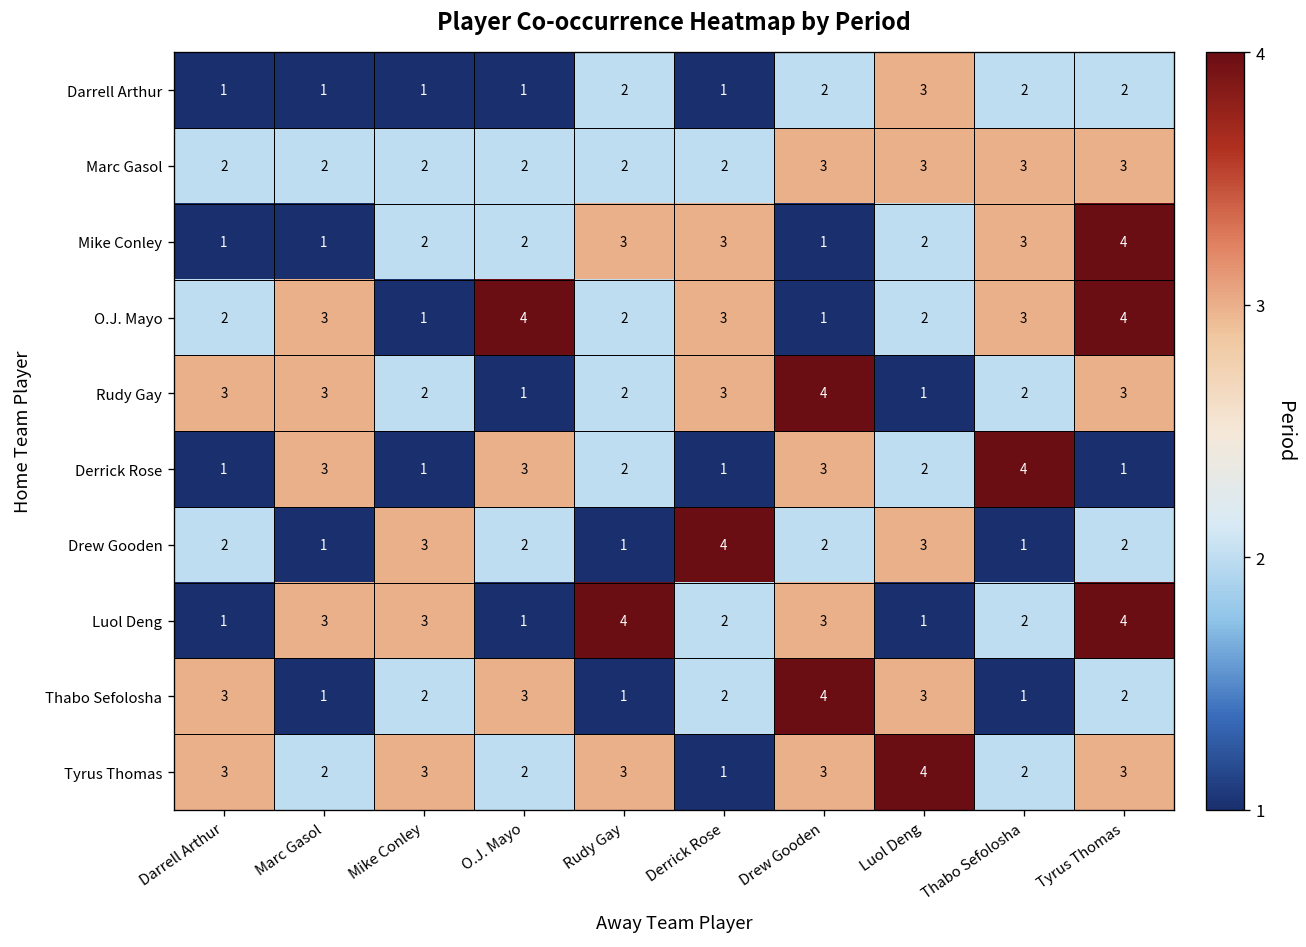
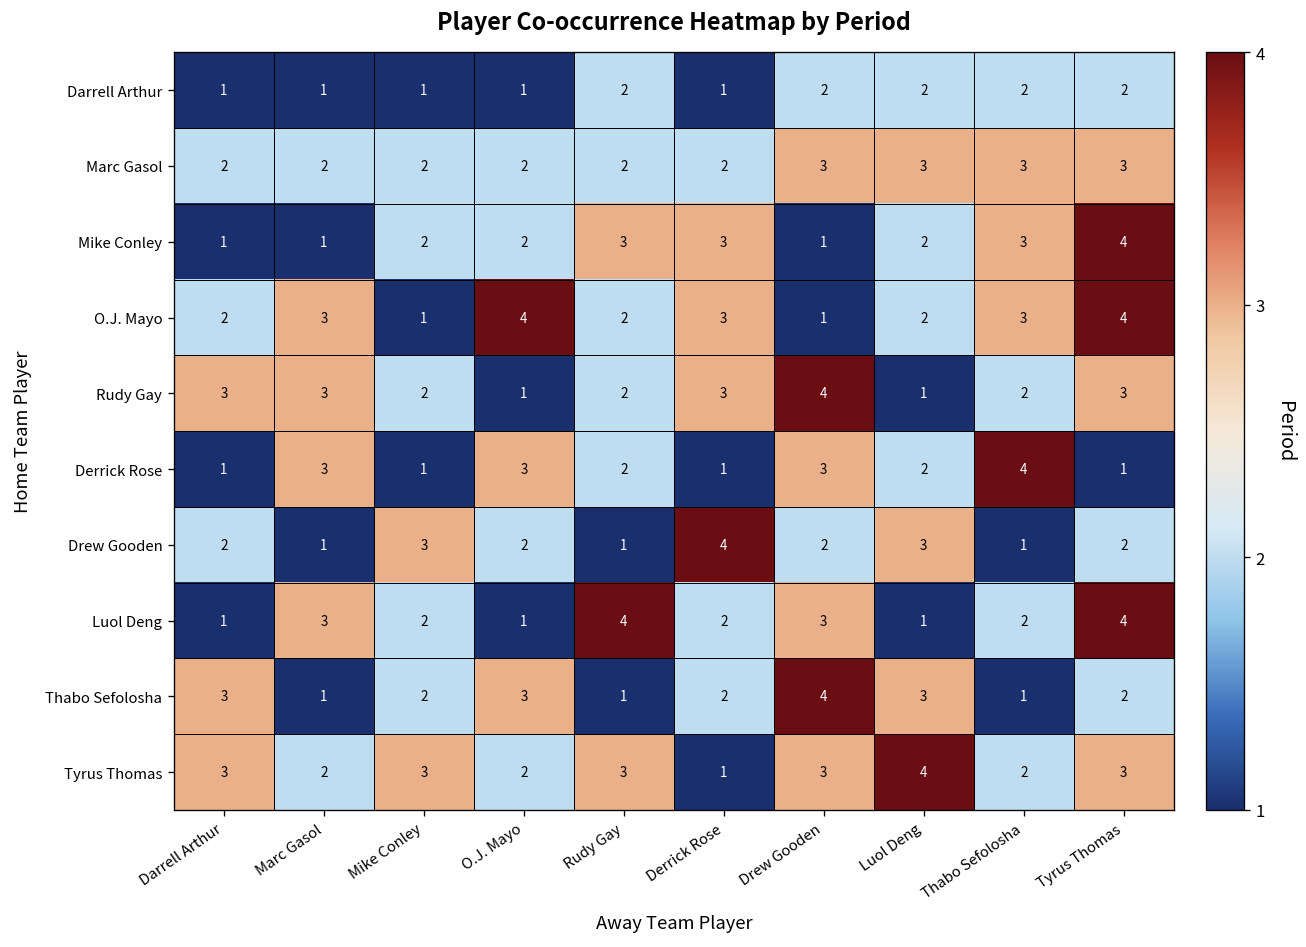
Darrell Arthur, Luol Deng: 3 -> 2
Luol Deng, Mike Conley: 3 -> 2
